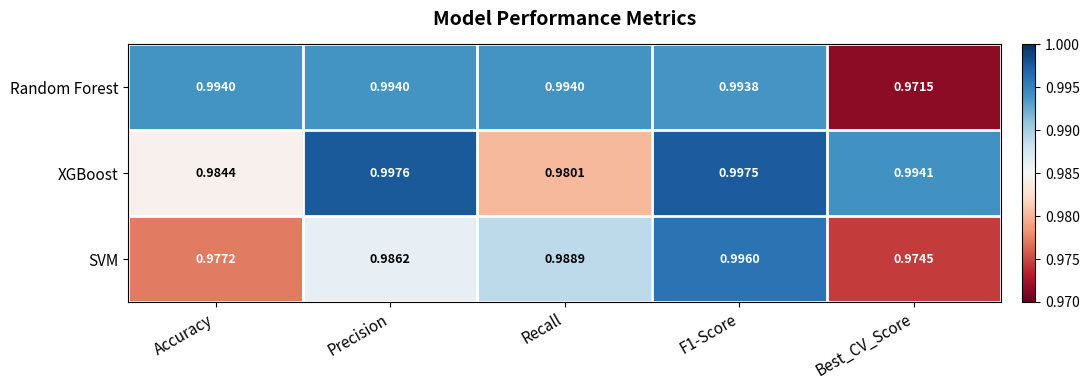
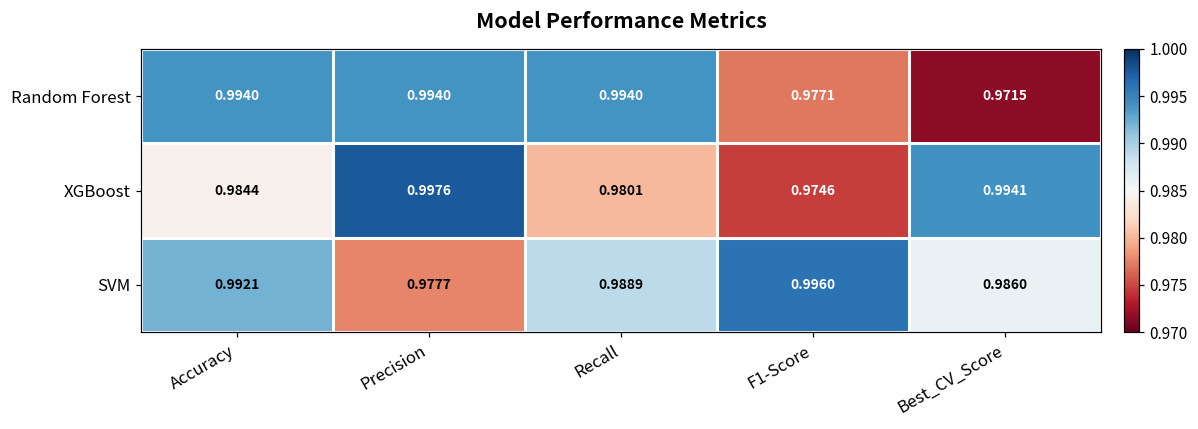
Random Forest, F1-Score: 0.9938 -> 0.9771
XGBoost, F1-Score: 0.9975 -> 0.9746
SVM, Accuracy: 0.9772 -> 0.9921
SVM, Precision: 0.9862 -> 0.9777
SVM, Best_CV_Score: 0.9745 -> 0.9860
